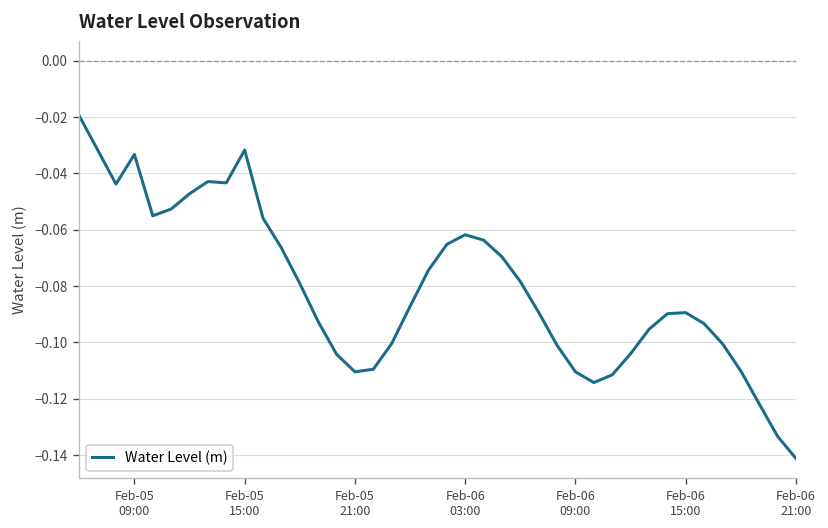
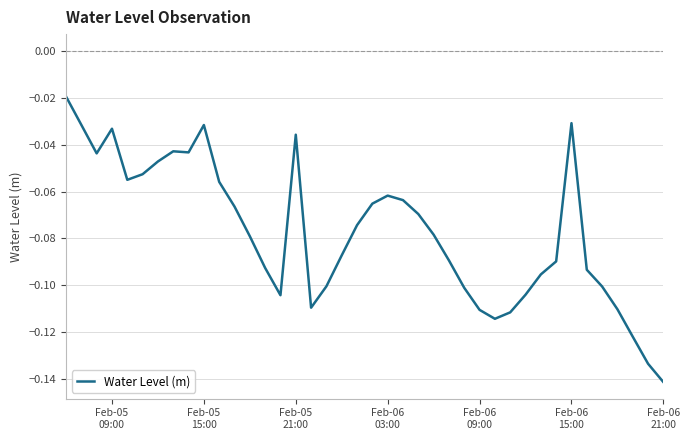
Feb-05 21:00: -0.110 -> -0.036
Feb-06 15:00: -0.089 -> -0.031
